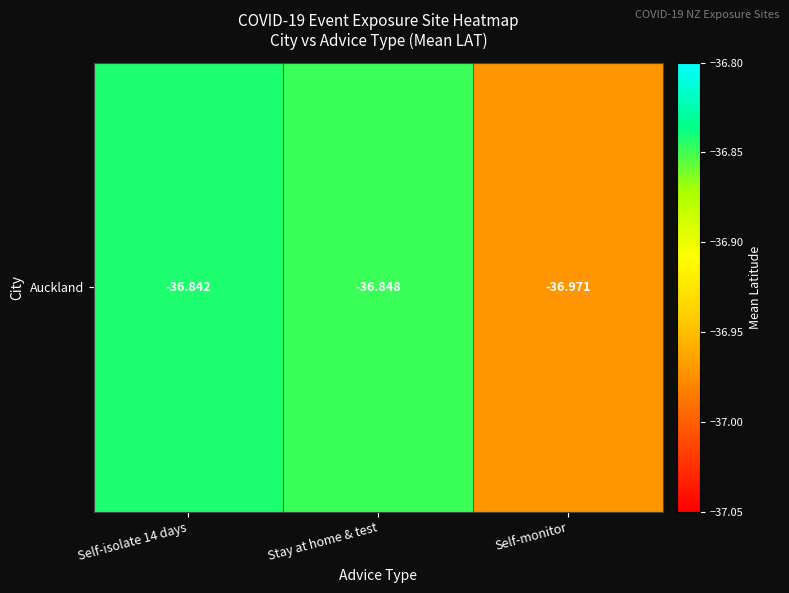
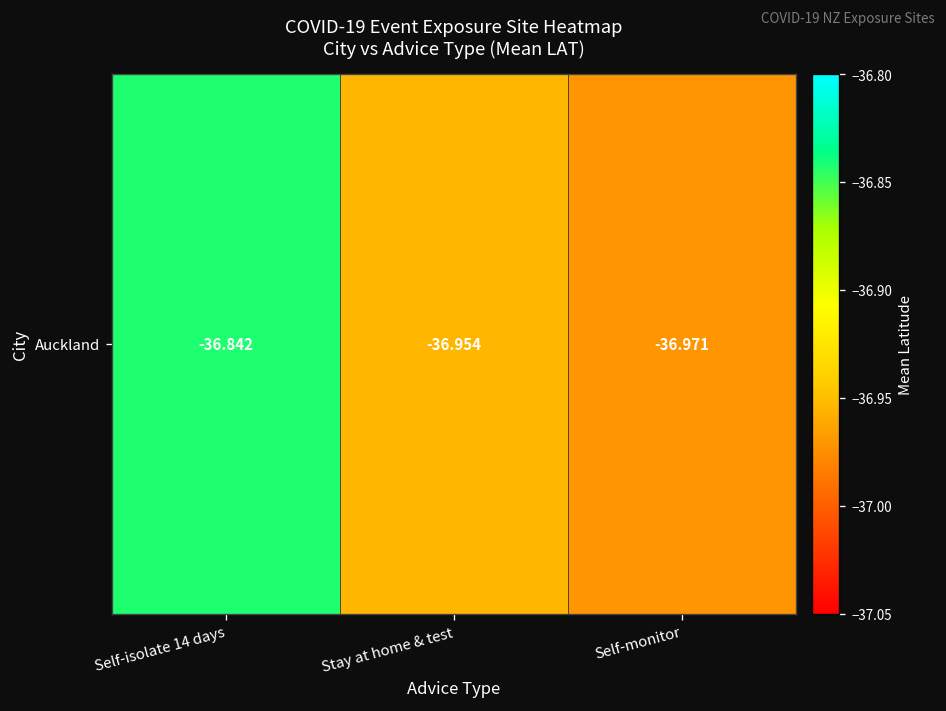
Auckland, Stay at home & test: -36.848 -> -36.954
